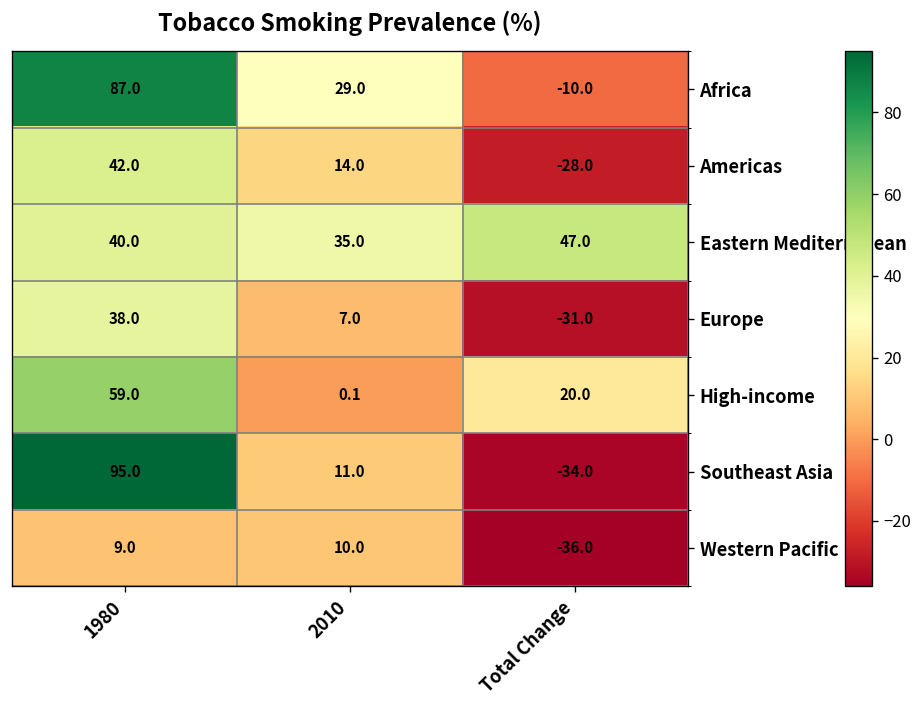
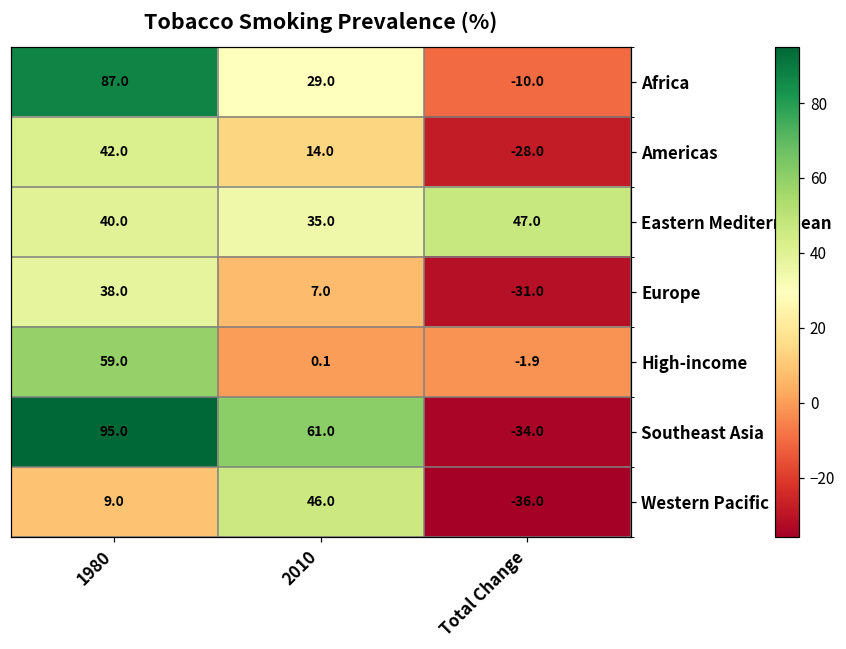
High-income, Total Change: 20.0 -> -1.9
Southeast Asia, 2010: 11.0 -> 61.0
Western Pacific, 2010: 10.0 -> 46.0
